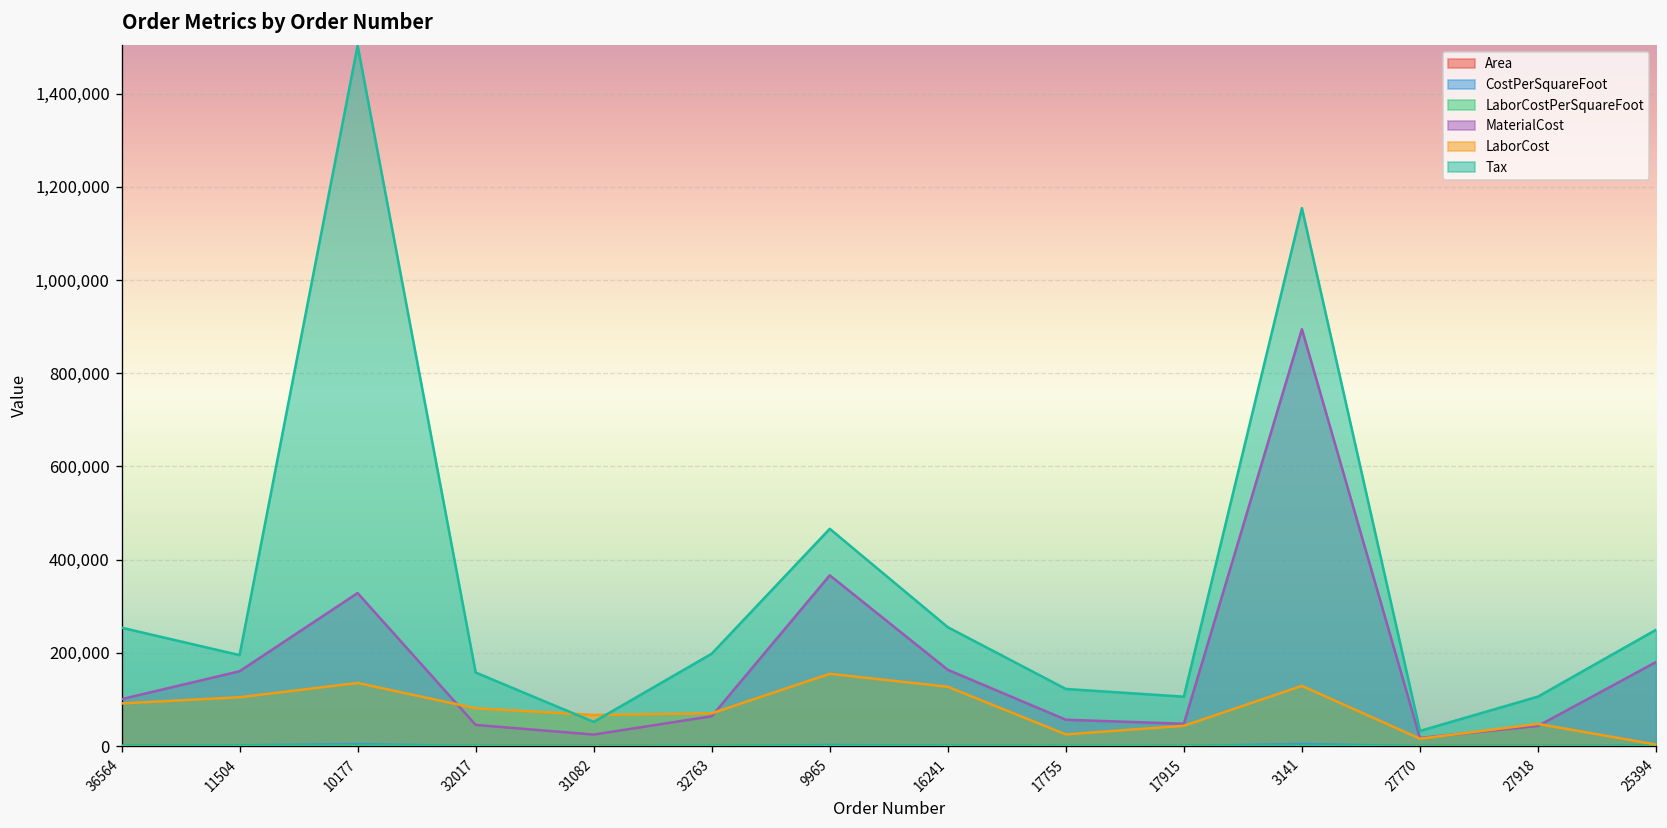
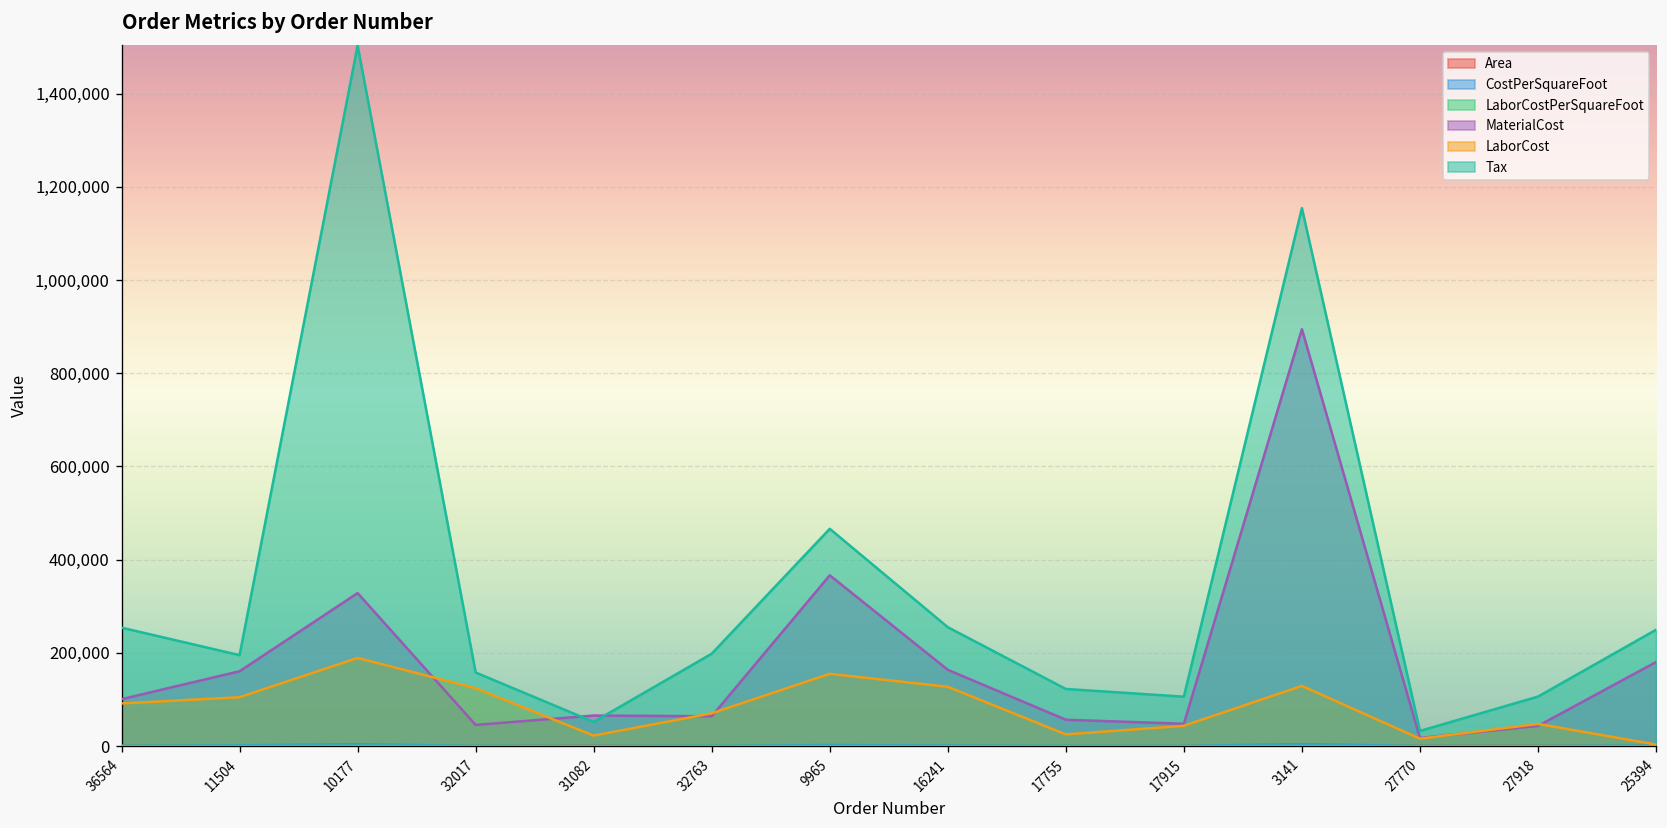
LaborCost, 10177: 140,000 -> 190,000
LaborCost, 32017: 80,000 -> 120,000
MaterialCost, 31082: 20,000 -> 70,000
LaborCost, 31082: 70,000 -> 20,000
